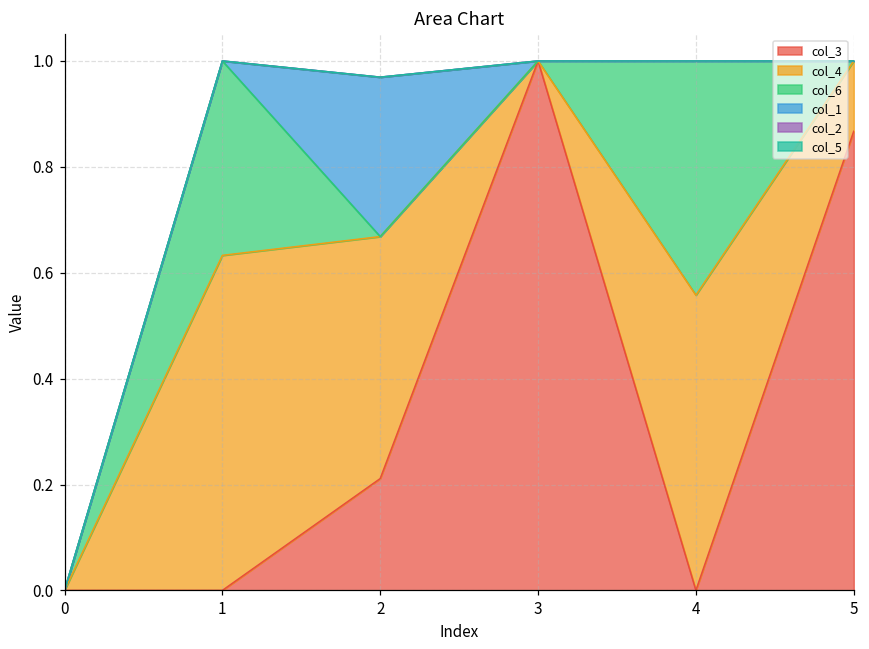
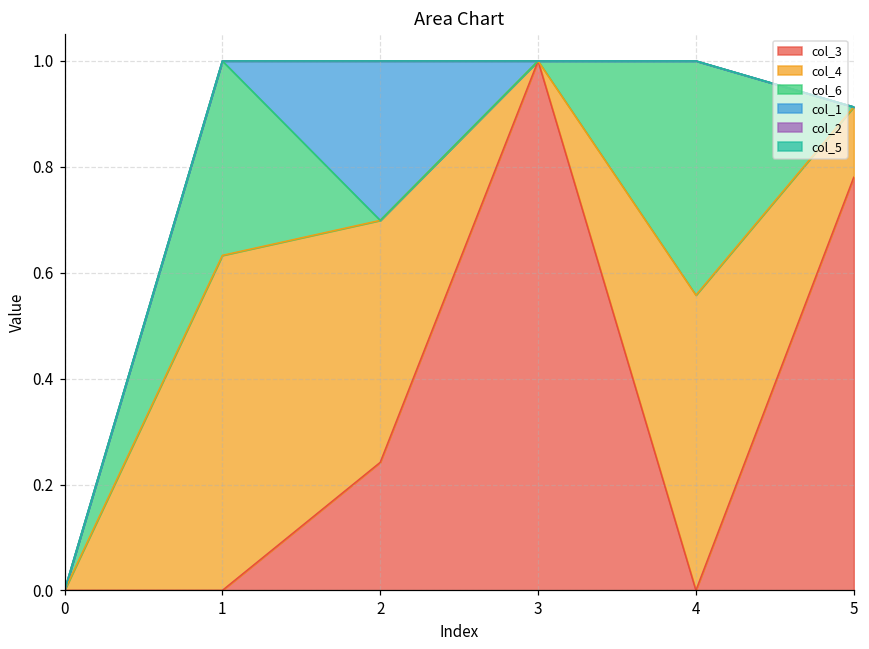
col_3, 2: 0.21 -> 0.24
col_3, 5: 0.87 -> 0.78
